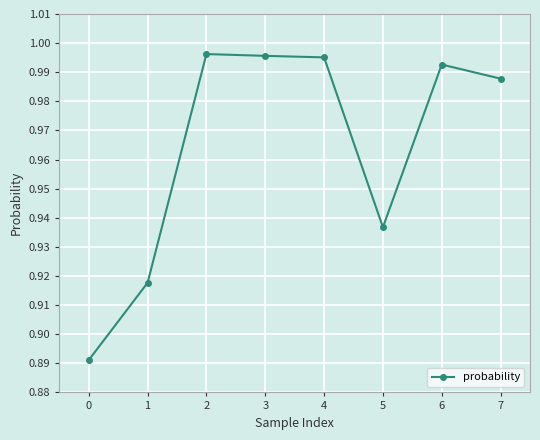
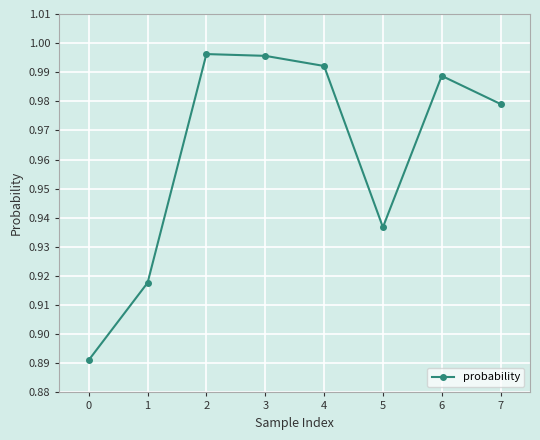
4: 0.995 -> 0.992
6: 0.993 -> 0.989
7: 0.988 -> 0.979
